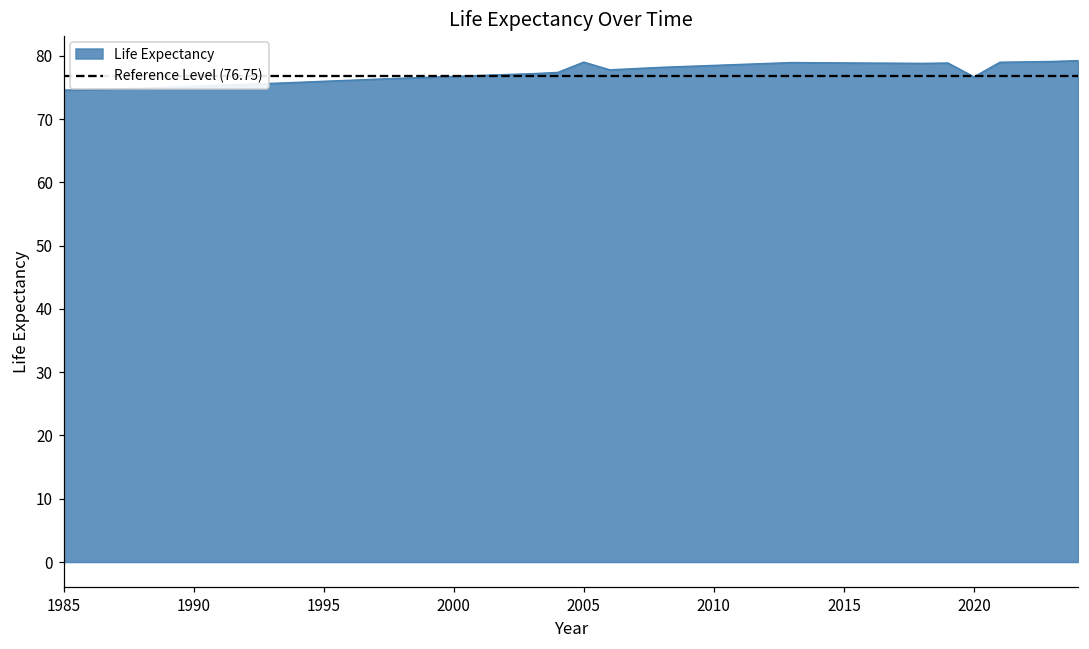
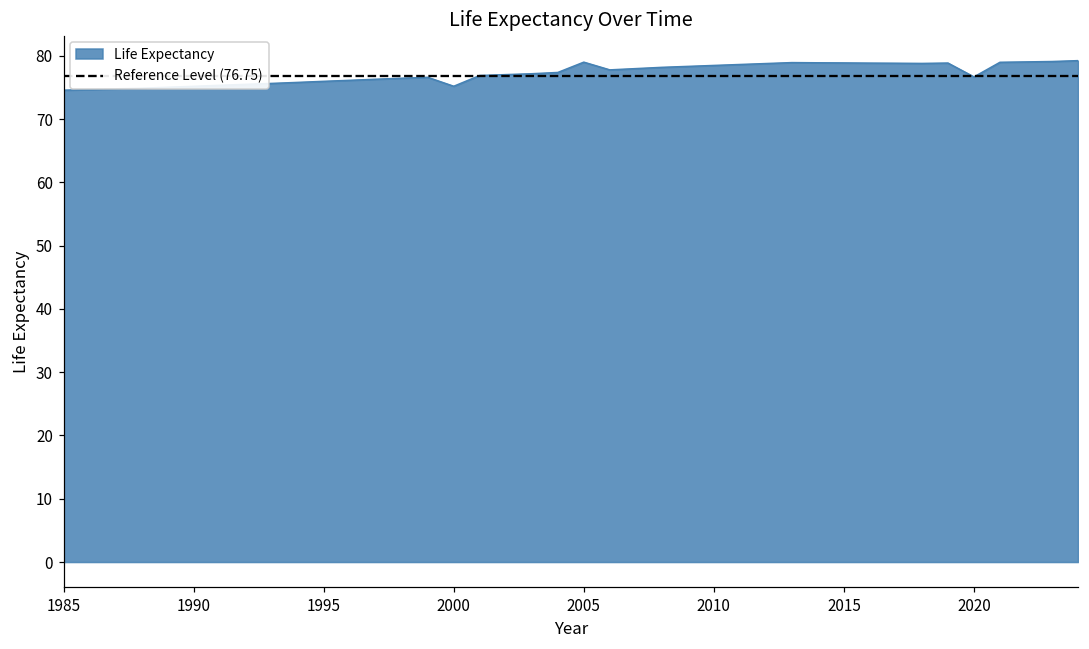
2000: 77 -> 75
